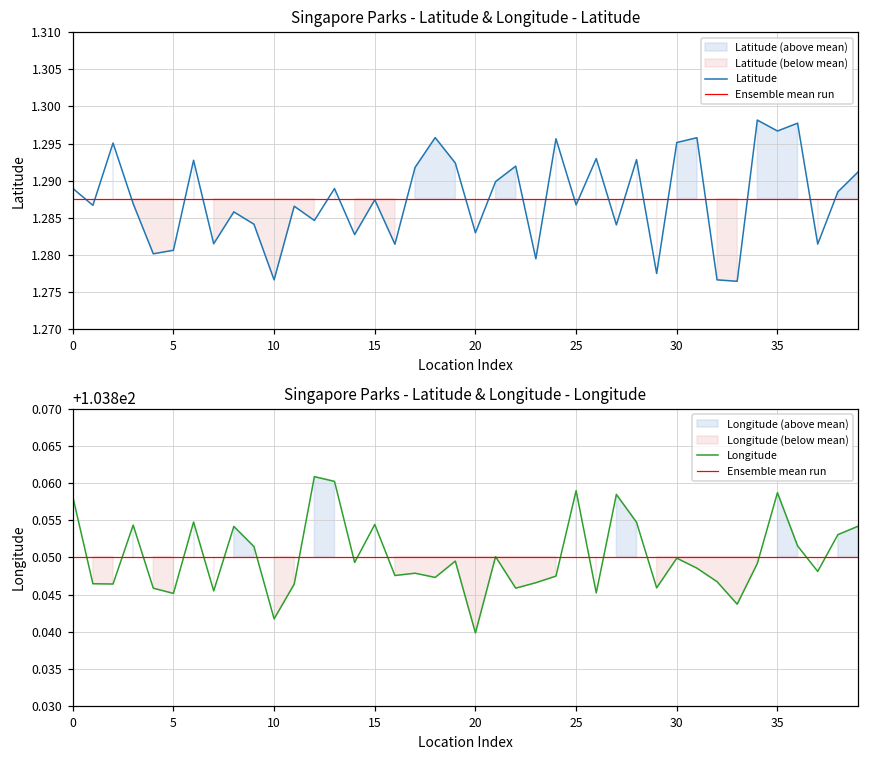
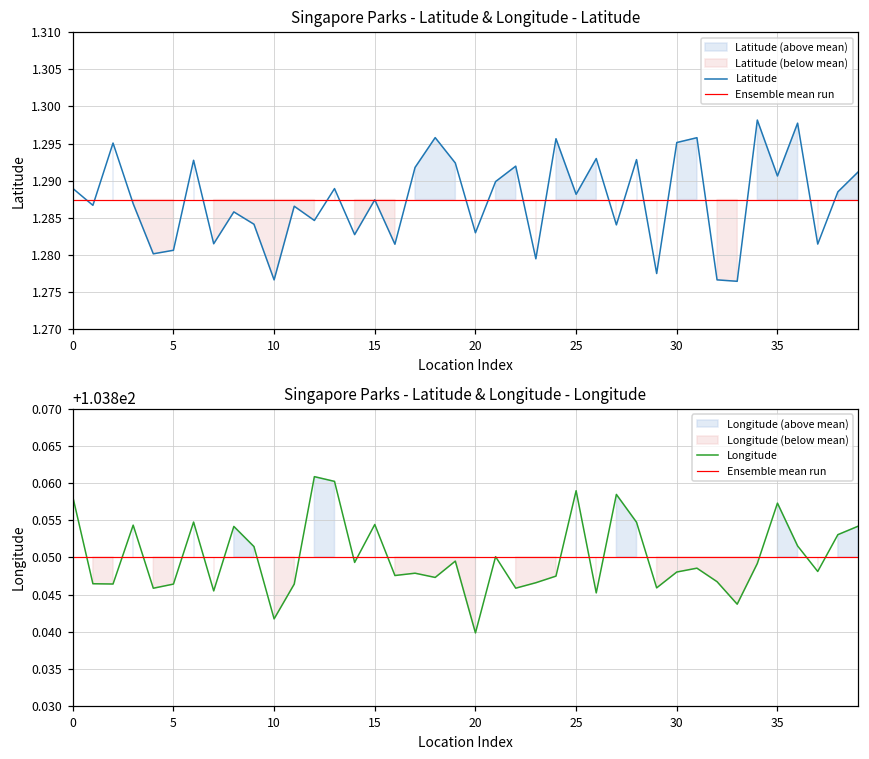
Singapore Parks - Latitude & Longitude - Latitude, 25: 1.287 -> 1.288
Singapore Parks - Latitude & Longitude - Latitude, 35: 1.297 -> 1.291
Singapore Parks - Latitude & Longitude - Longitude, 5: 103.845 -> 103.846
Singapore Parks - Latitude & Longitude - Longitude, 30: 103.850 -> 103.848
Singapore Parks - Latitude & Longitude - Longitude, 35: 103.859 -> 103.857
